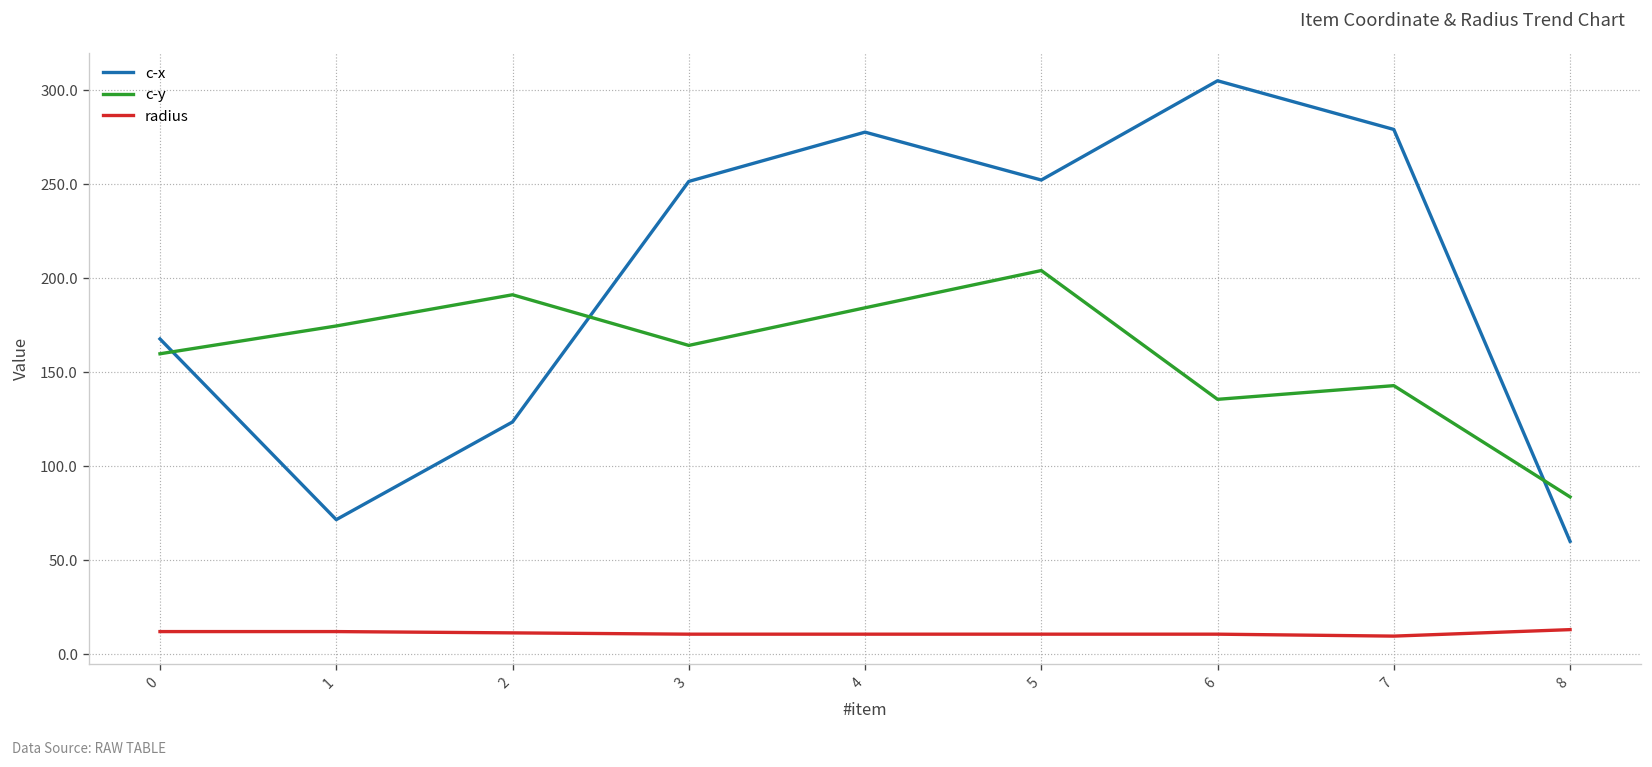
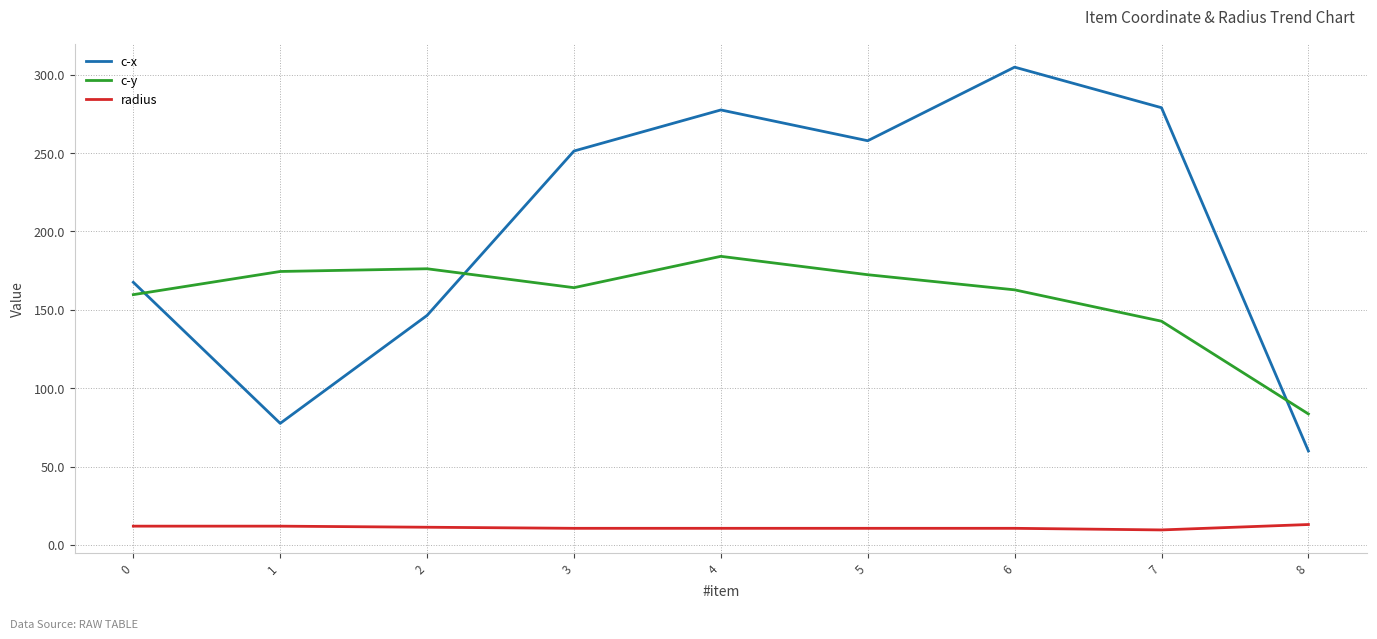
c-x, 1: 72 -> 78
c-x, 2: 123 -> 146
c-y, 2: 191 -> 176
c-x, 5: 252 -> 258
c-y, 5: 204 -> 172
c-y, 6: 135 -> 163
